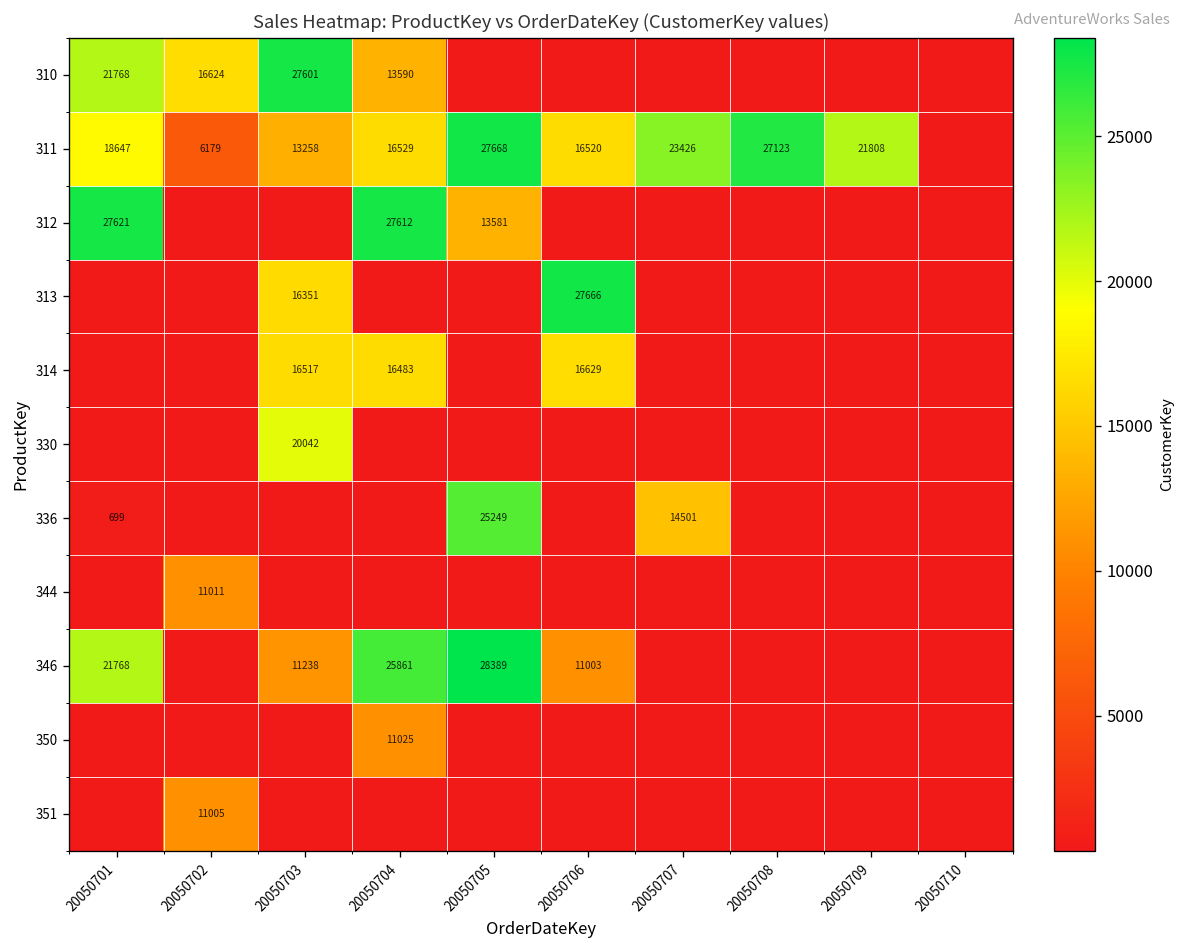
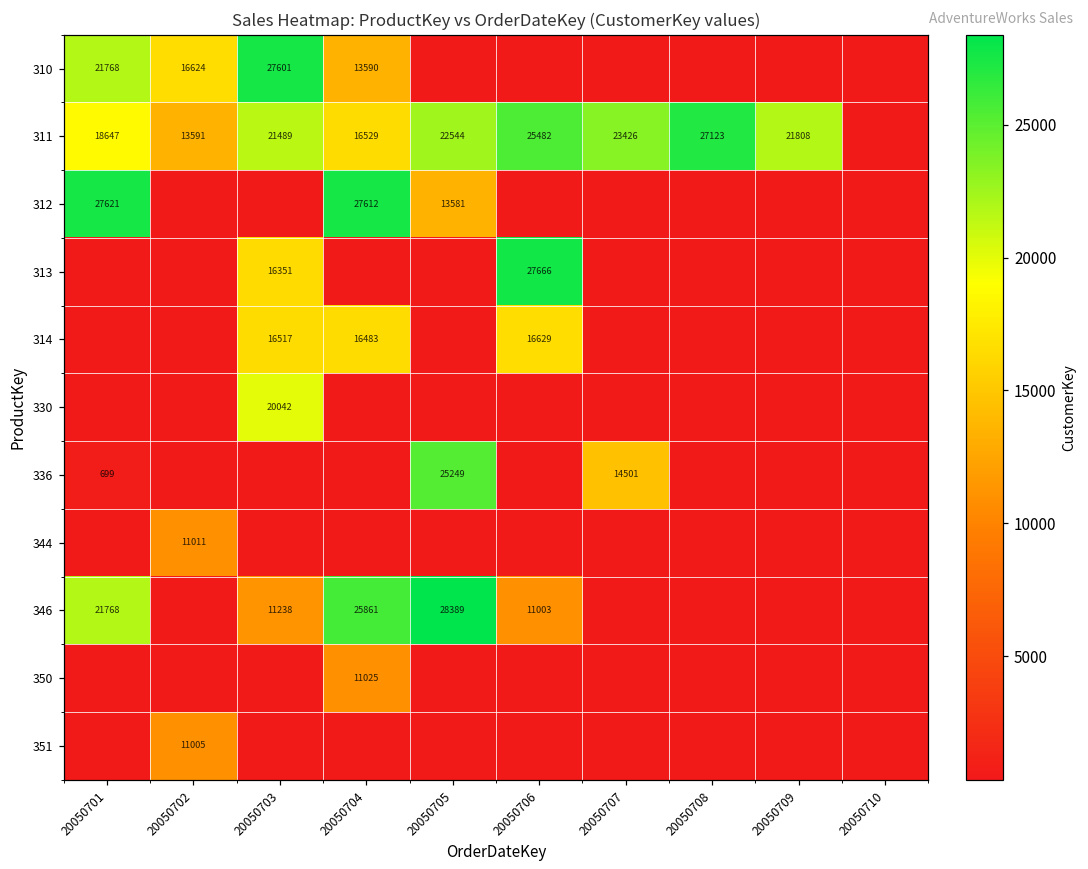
311, 20050702: 6179 -> 13591
311, 20050703: 13258 -> 21489
311, 20050705: 27668 -> 22544
311, 20050706: 16520 -> 25482
